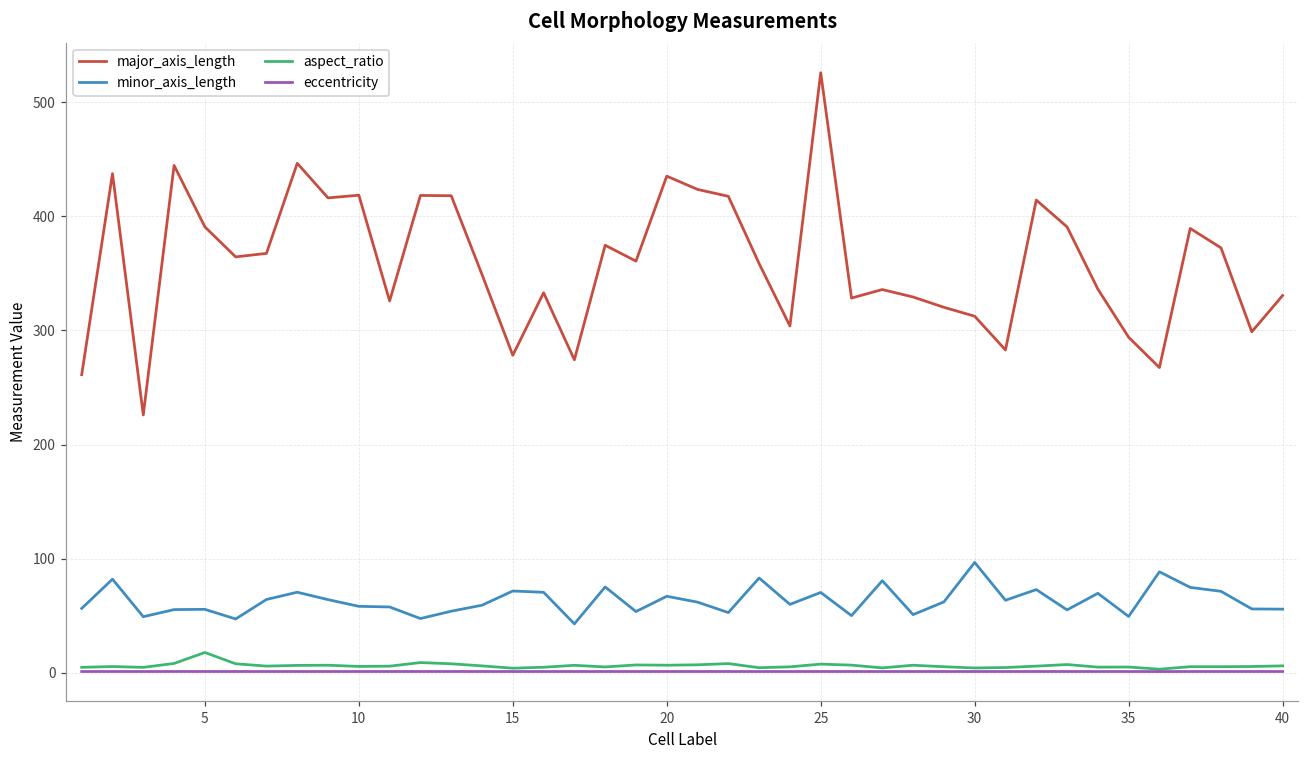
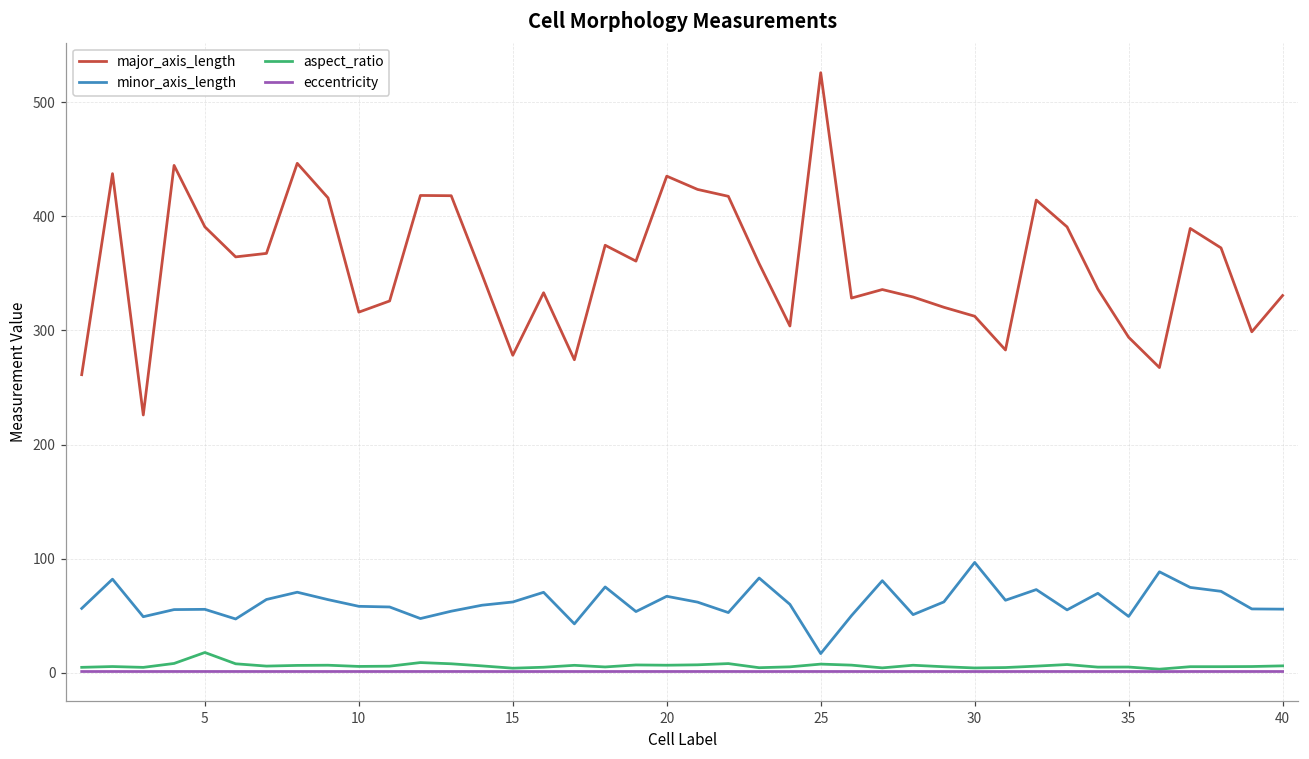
major_axis_length, 10: 419 -> 316
minor_axis_length, 15: 72 -> 62
minor_axis_length, 25: 70 -> 17
